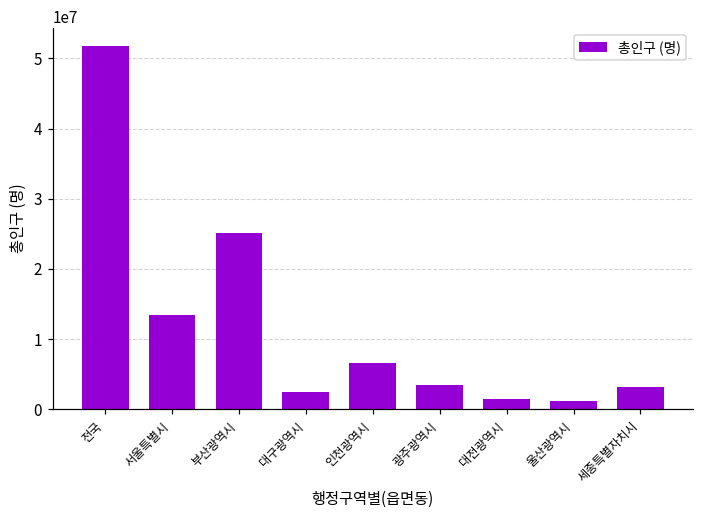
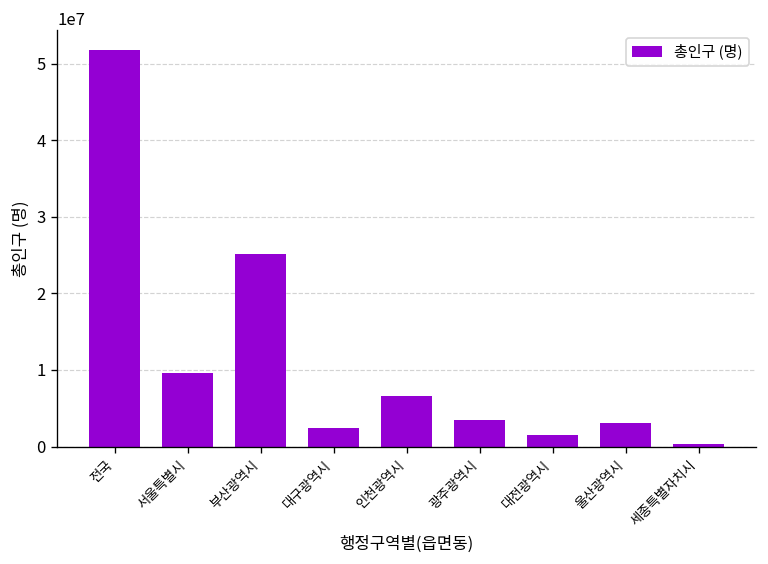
서울특별시: 14000000 -> 10000000
울산광역시: 1000000 -> 3000000
세종특별자치시: 3000000 -> 0
